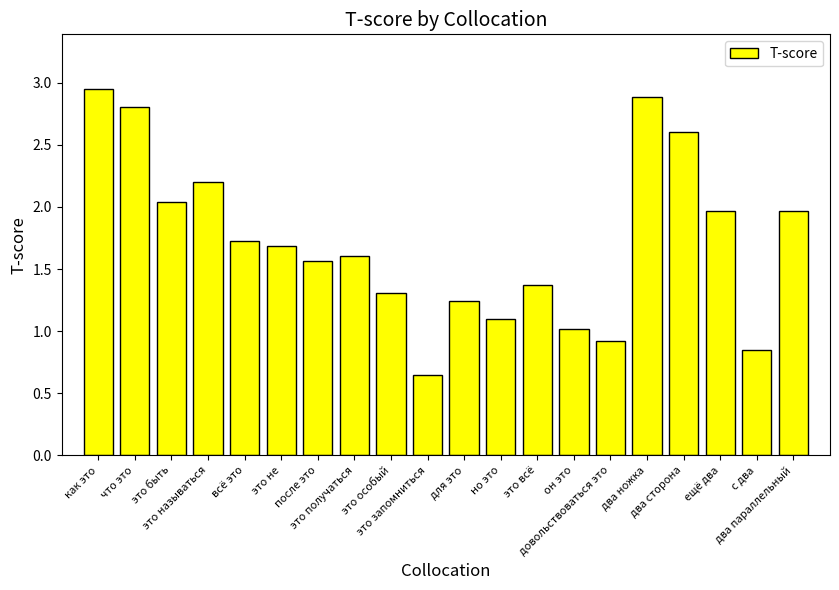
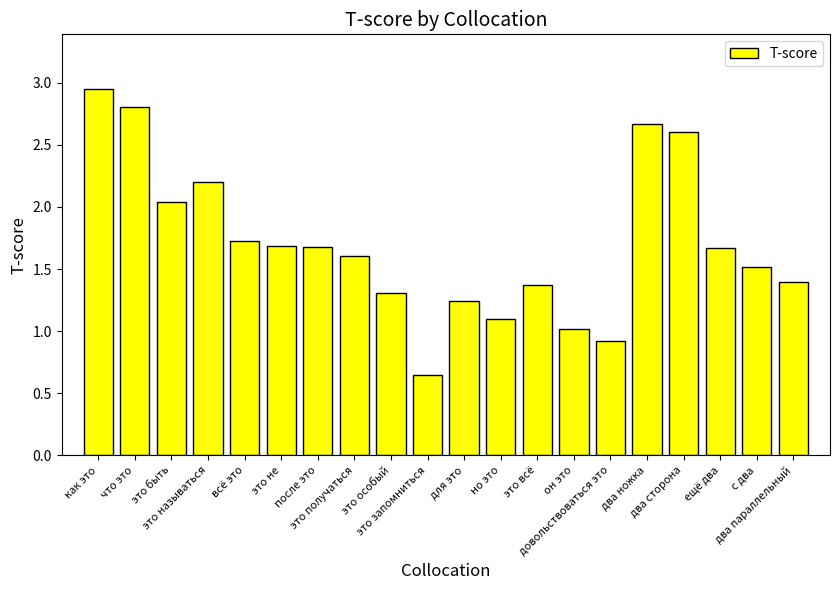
после это: 1.57 -> 1.67
два ножка: 2.89 -> 2.67
ещё два: 1.97 -> 1.67
с два: 0.85 -> 1.52
два параллельный: 1.97 -> 1.39
